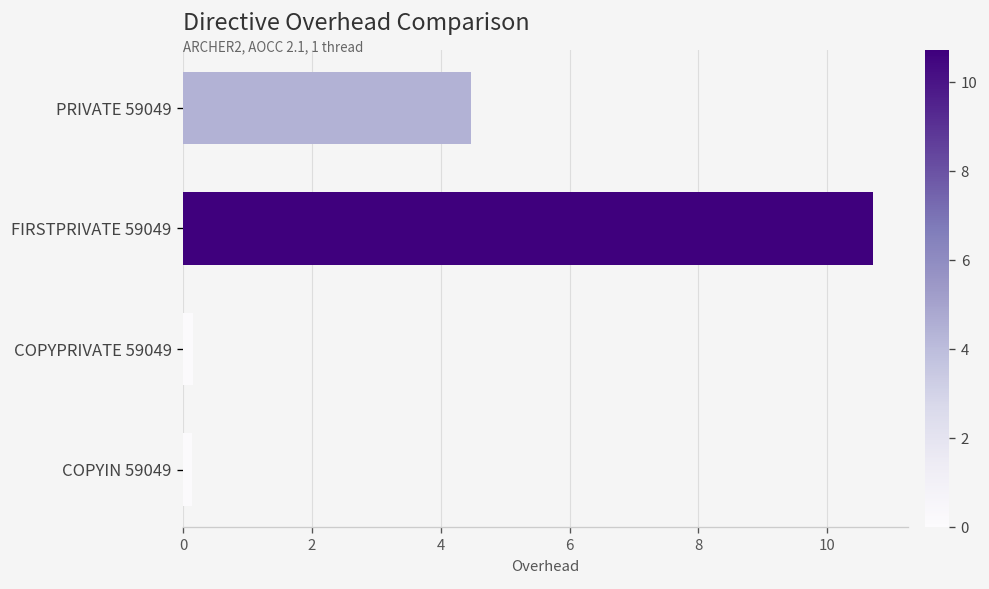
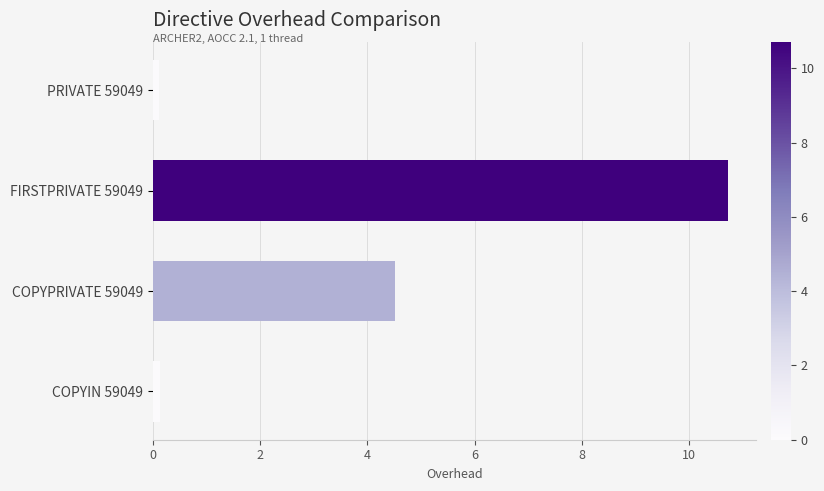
PRIVATE 59049: 4.5 -> 0.1
COPYPRIVATE 59049: 0.1 -> 4.5
